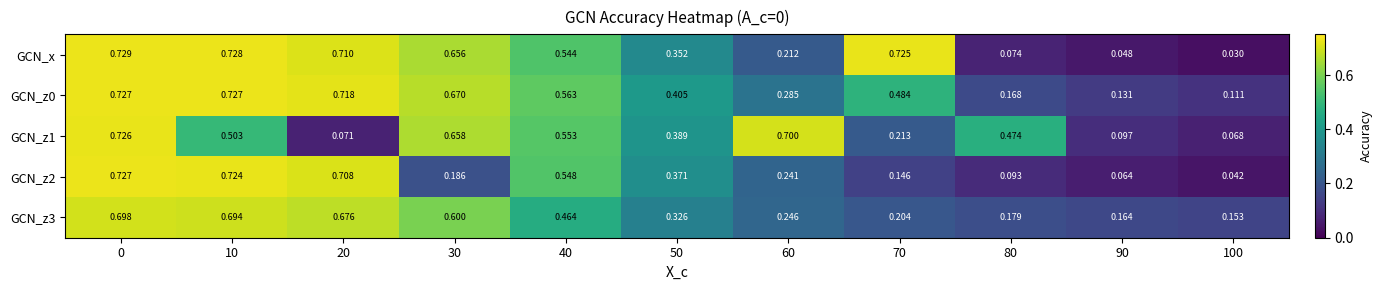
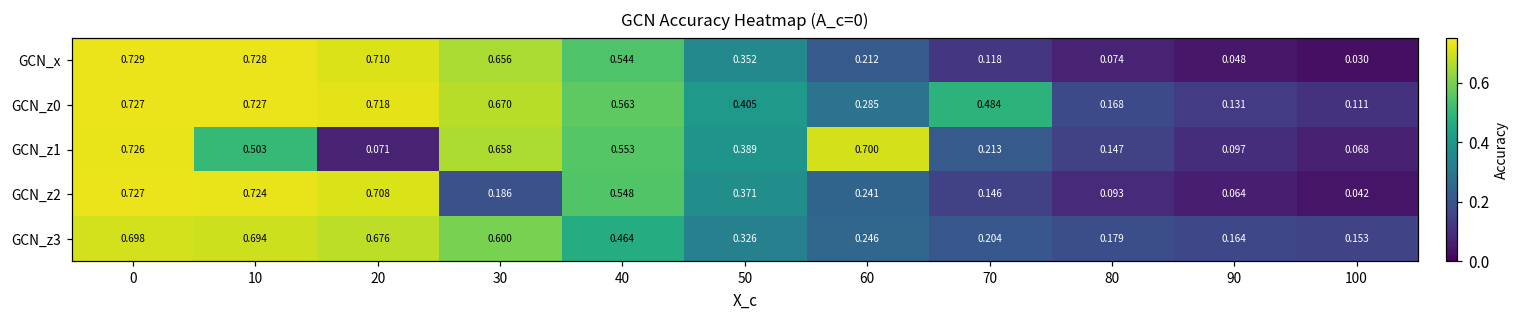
GCN_x, 70: 0.725 -> 0.118
GCN_z1, 80: 0.474 -> 0.147
